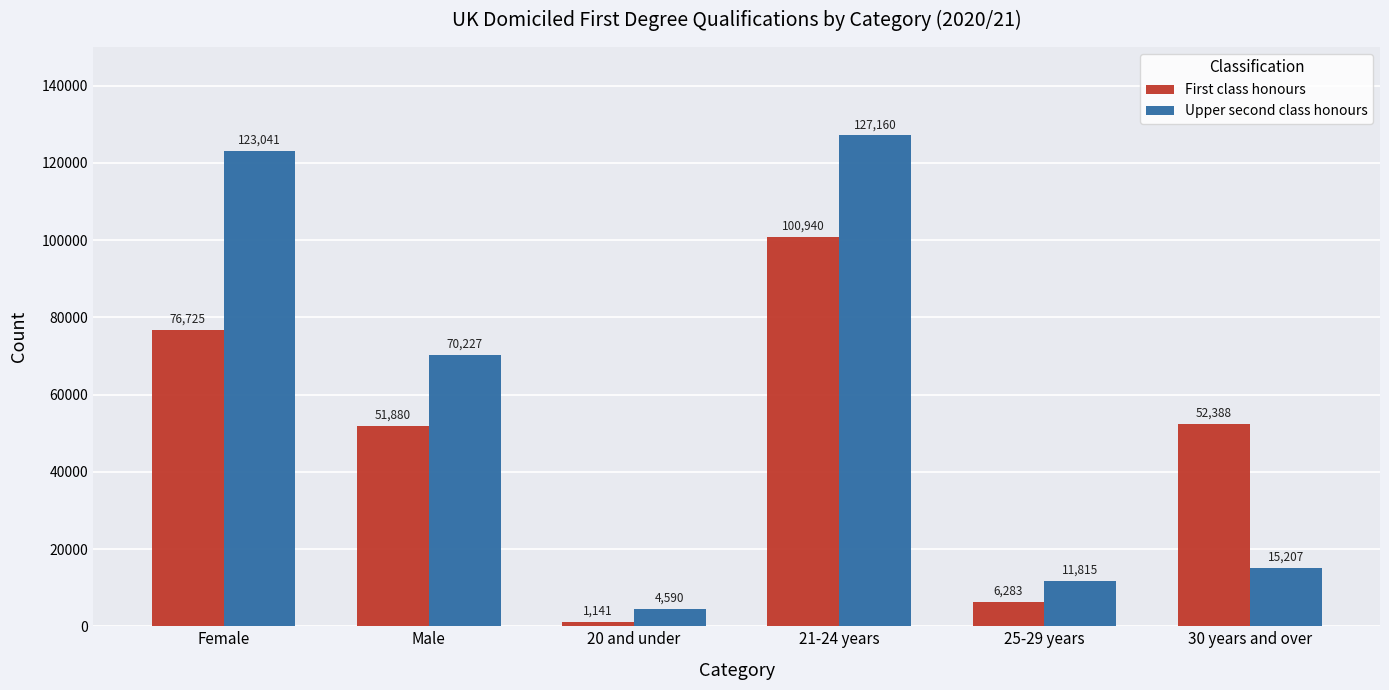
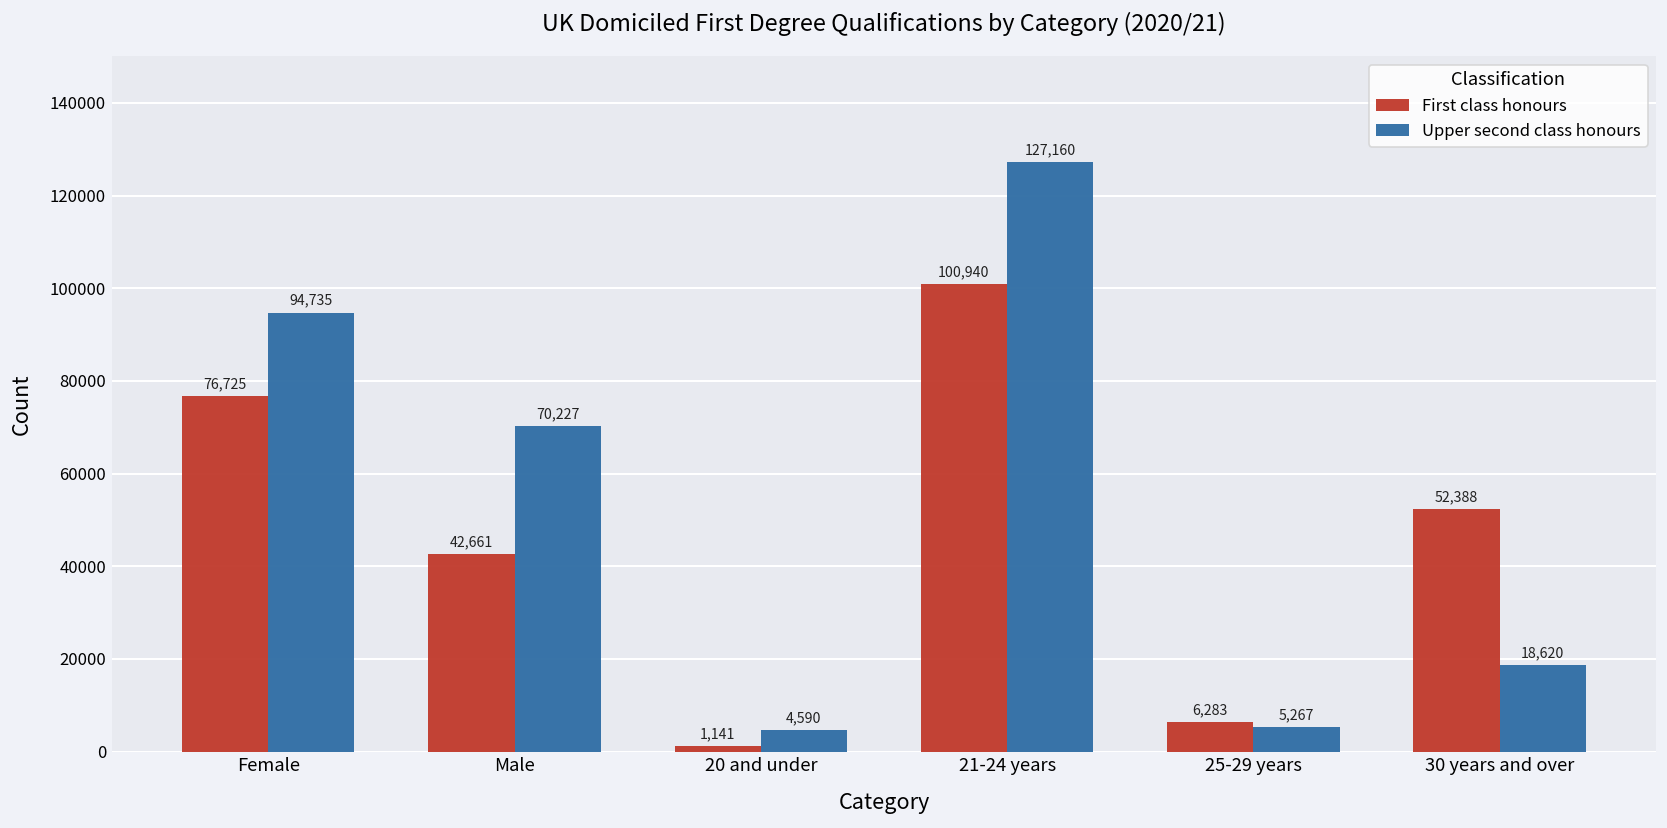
Upper second class honours, Female: 123,041 -> 94,735
First class honours, Male: 51,880 -> 42,661
Upper second class honours, 25-29 years: 11,815 -> 5,267
Upper second class honours, 30 years and over: 15,207 -> 18,620
